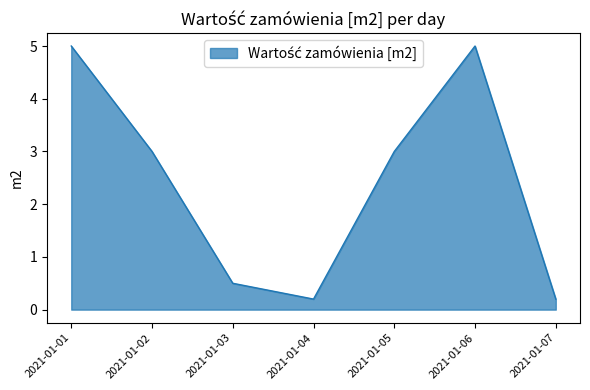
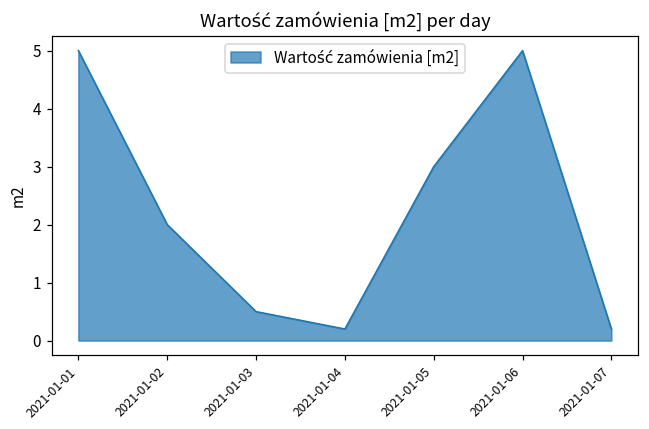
2021-01-02: 3 -> 2
